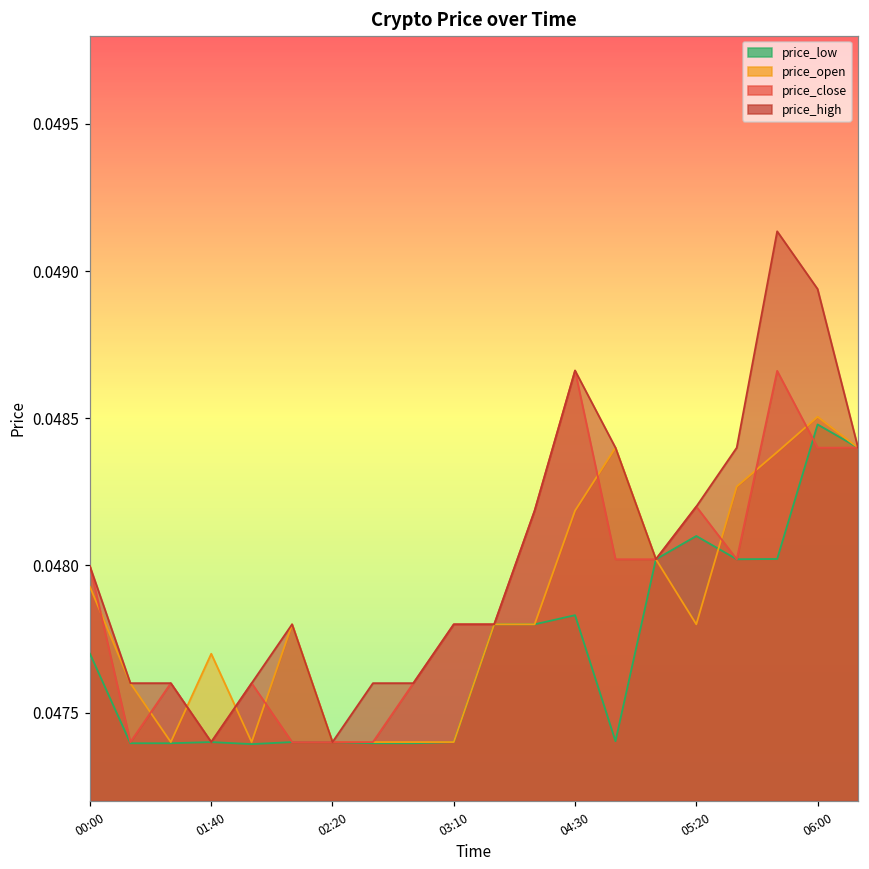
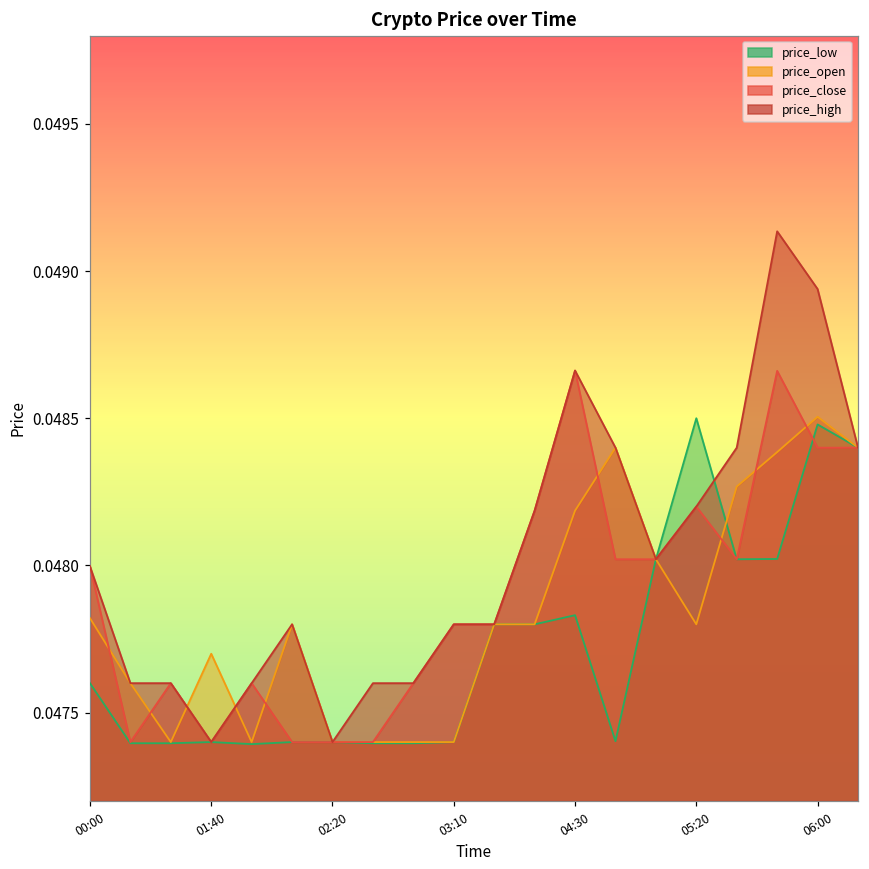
price_low, 00:00: 0.0477 -> 0.0476
price_open, 00:00: 0.04793 -> 0.04782
price_low, 05:20: 0.0481 -> 0.0485
